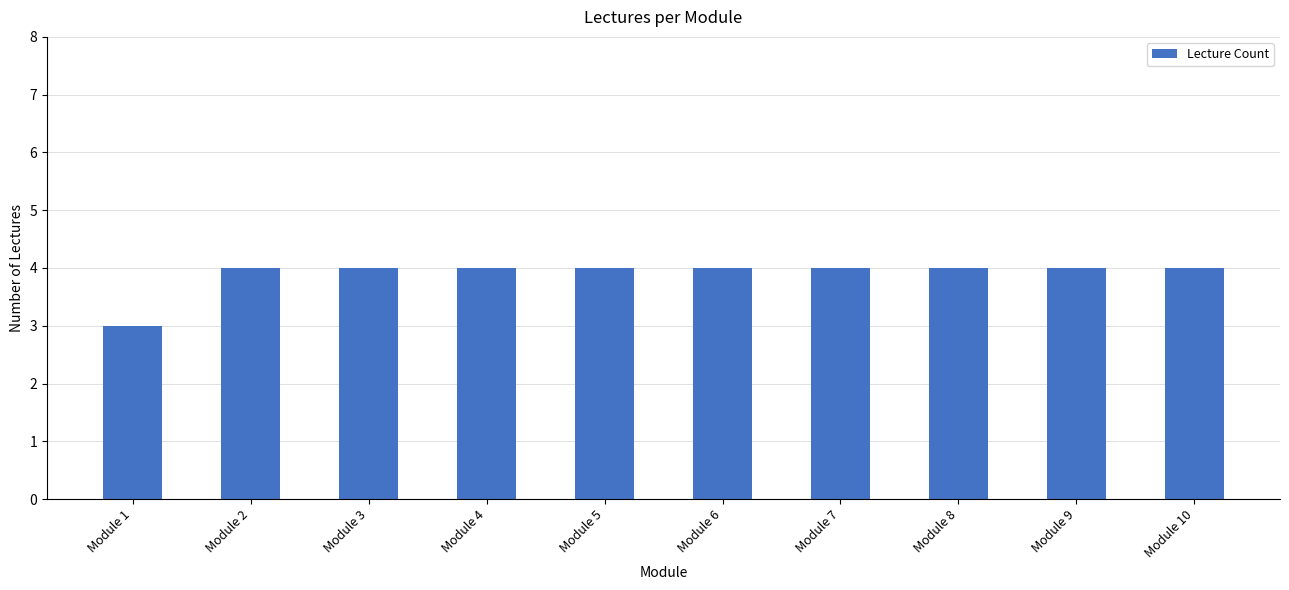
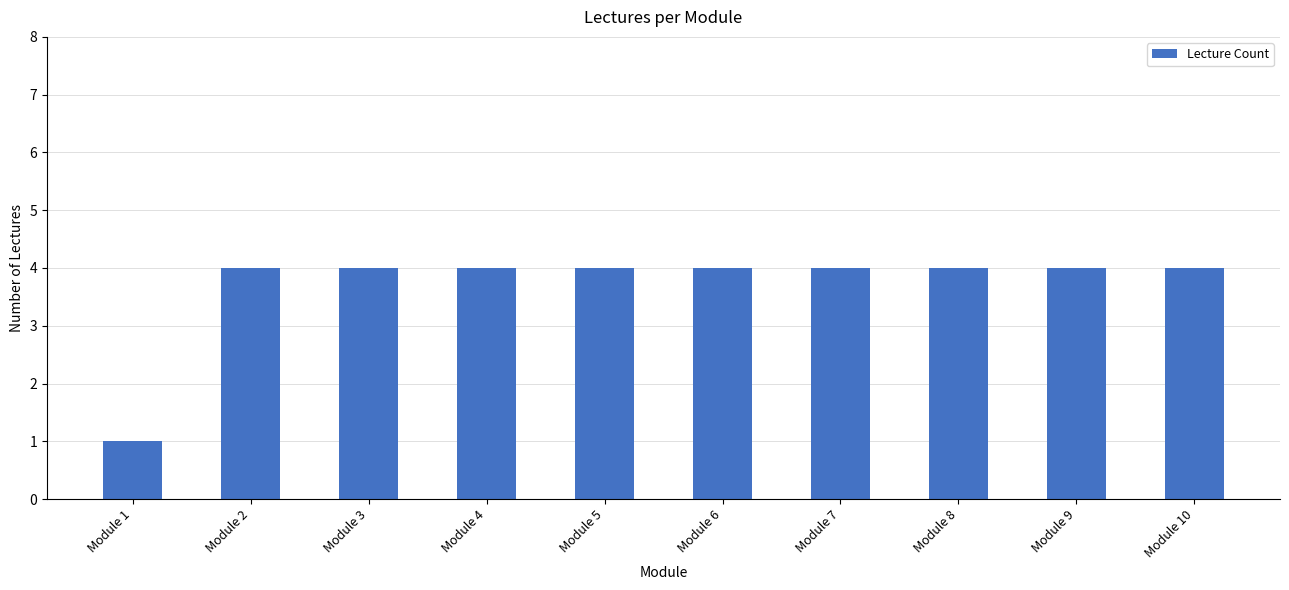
Module 1: 3 -> 1
